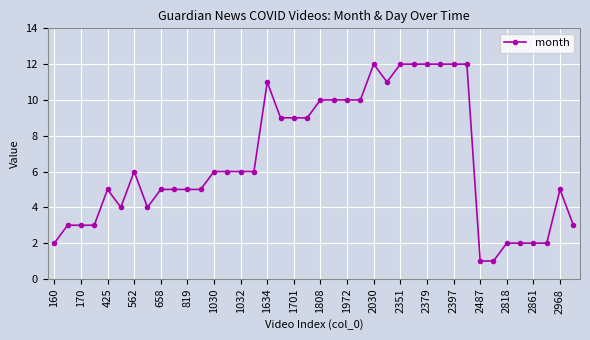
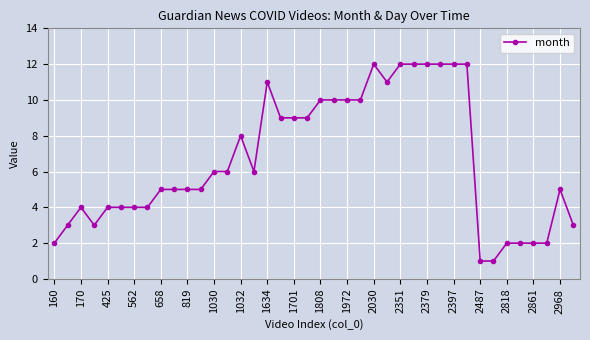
170: 3 -> 4
425: 5 -> 4
562: 6 -> 4
1032: 6 -> 8
